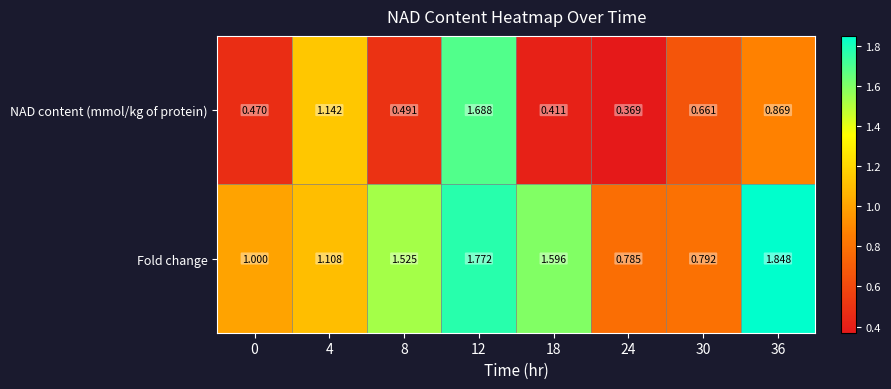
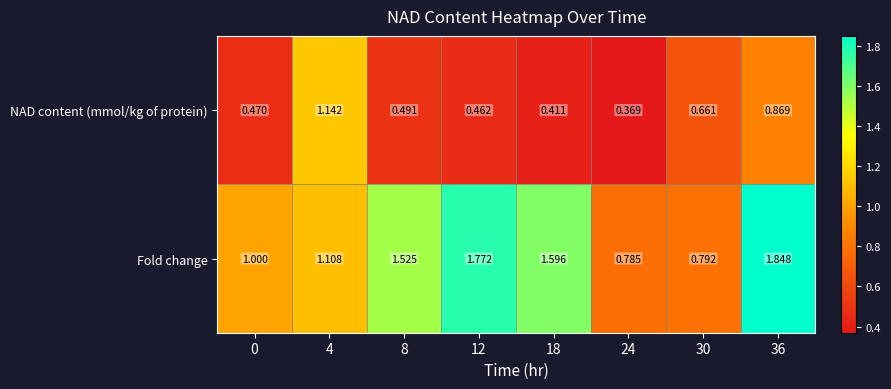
NAD content (mmol/kg of protein), 12: 1.688 -> 0.462
